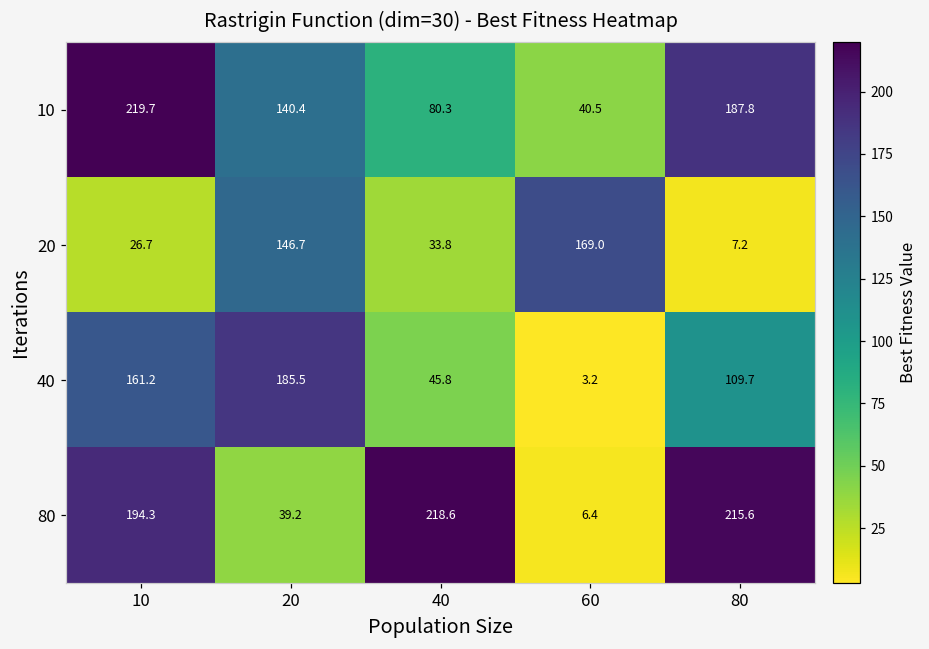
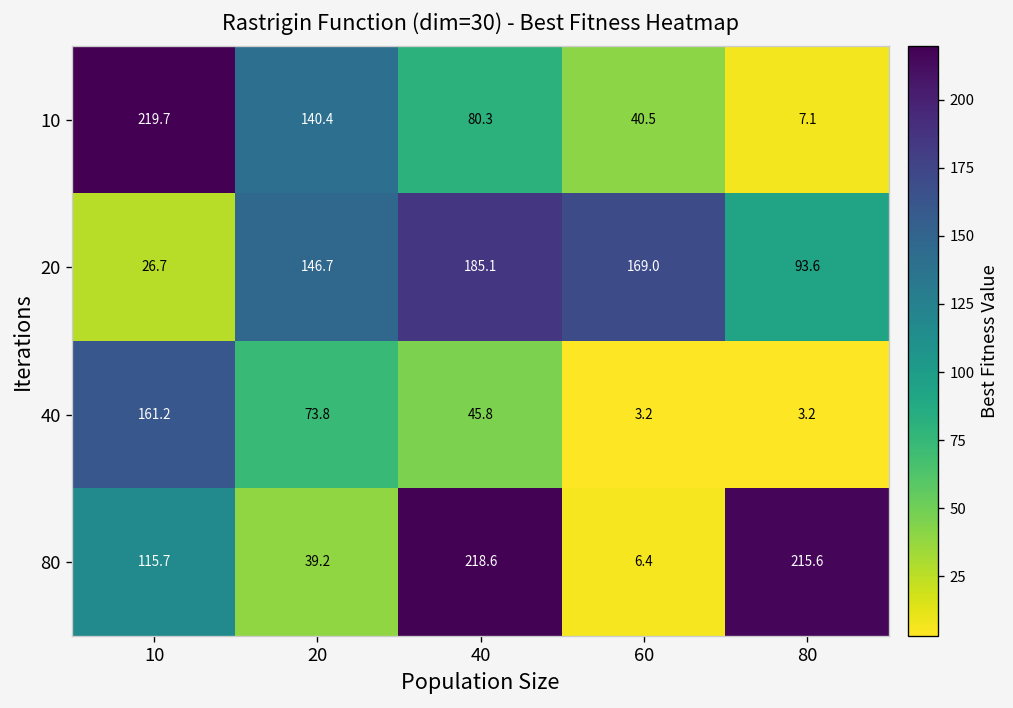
10, 80: 187.8 -> 7.1
20, 40: 33.8 -> 185.1
20, 80: 7.2 -> 93.6
40, 20: 185.5 -> 73.8
40, 80: 109.7 -> 3.2
80, 10: 194.3 -> 115.7
